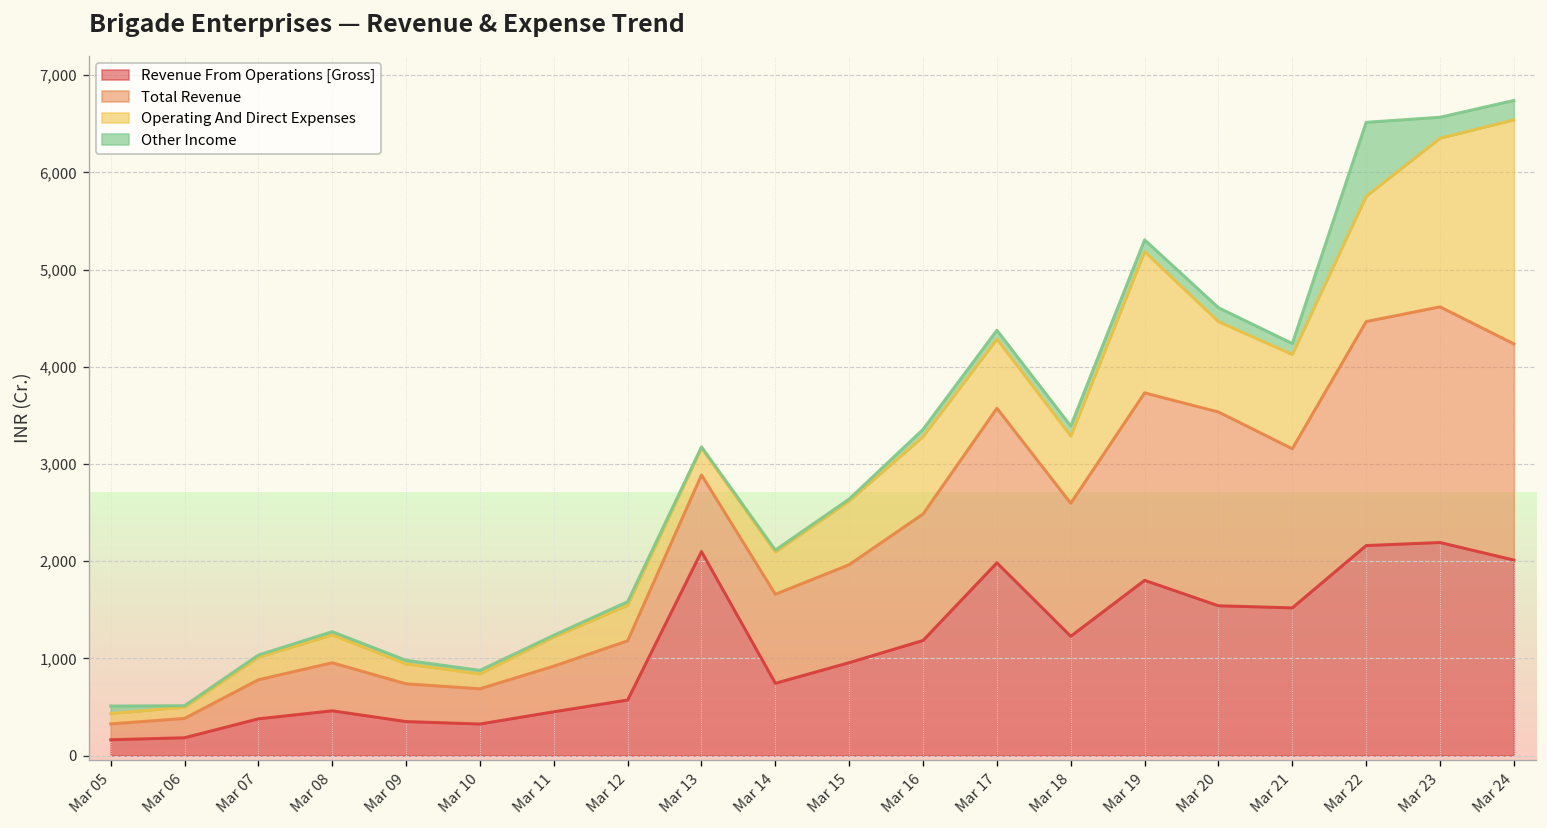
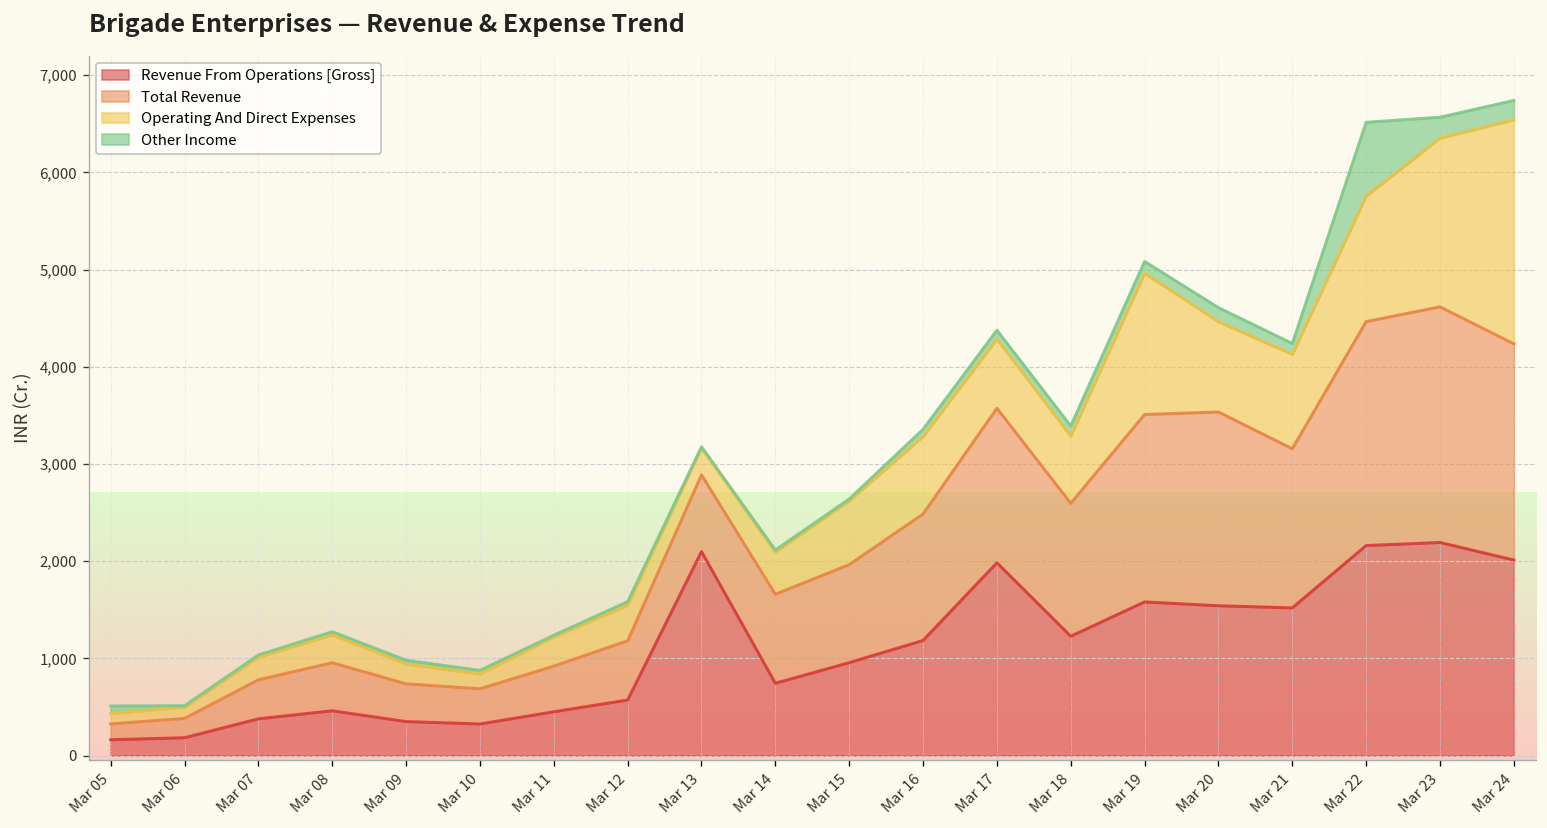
Revenue From Operations [Gross], Mar 19: 1,800 -> 1,600
